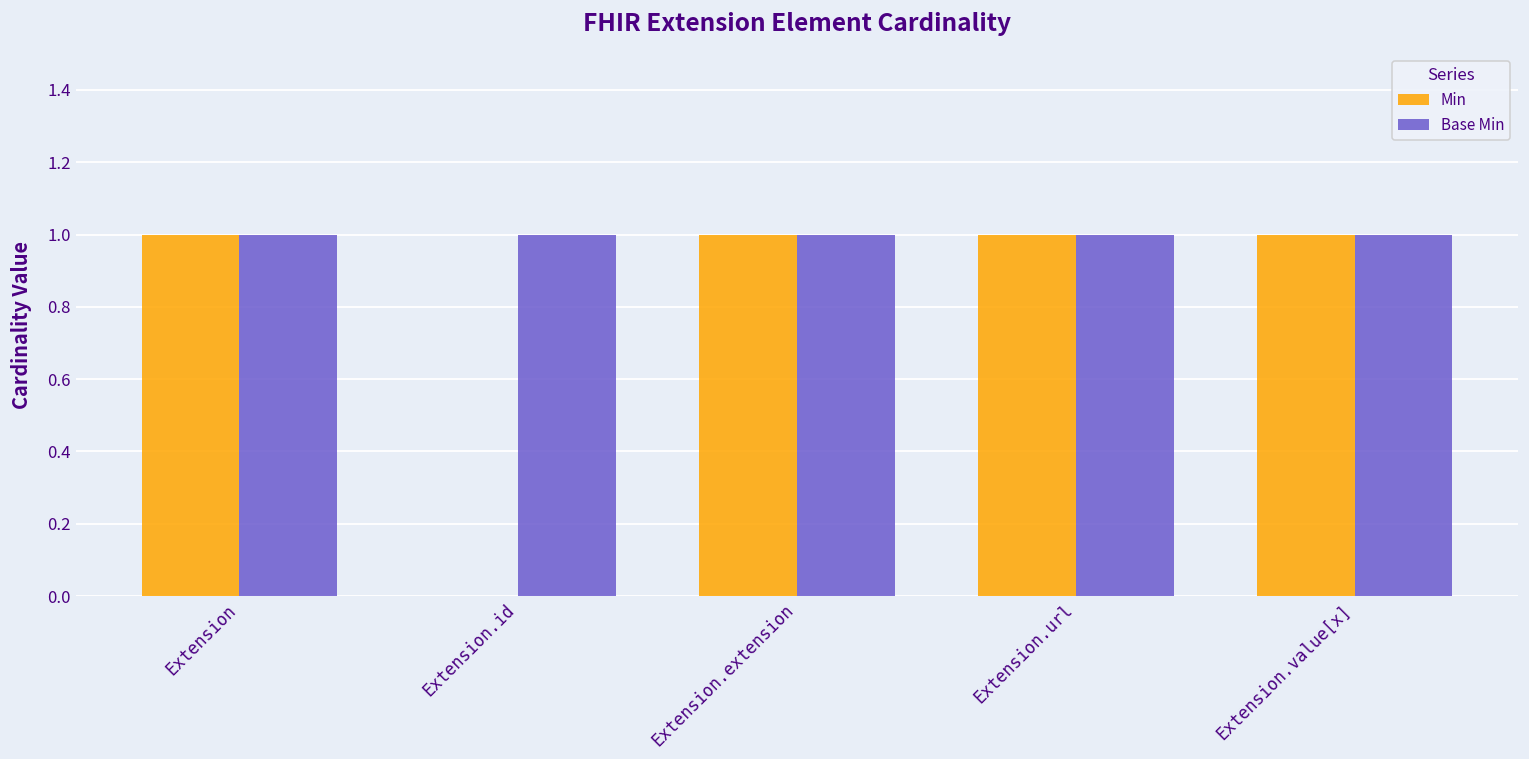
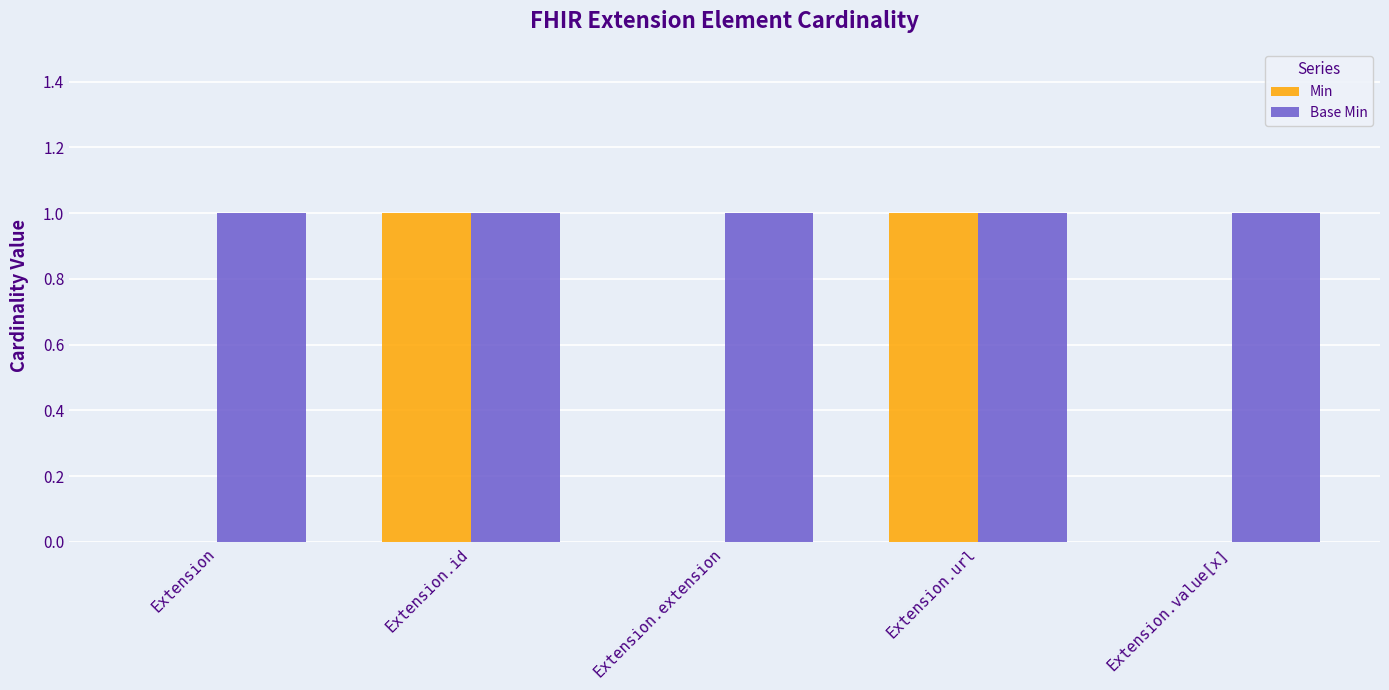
Min, Extension: 1 -> 0
Min, Extension.id: 0 -> 1
Min, Extension.extension: 1 -> 0
Min, Extension.value[x]: 1 -> 0
